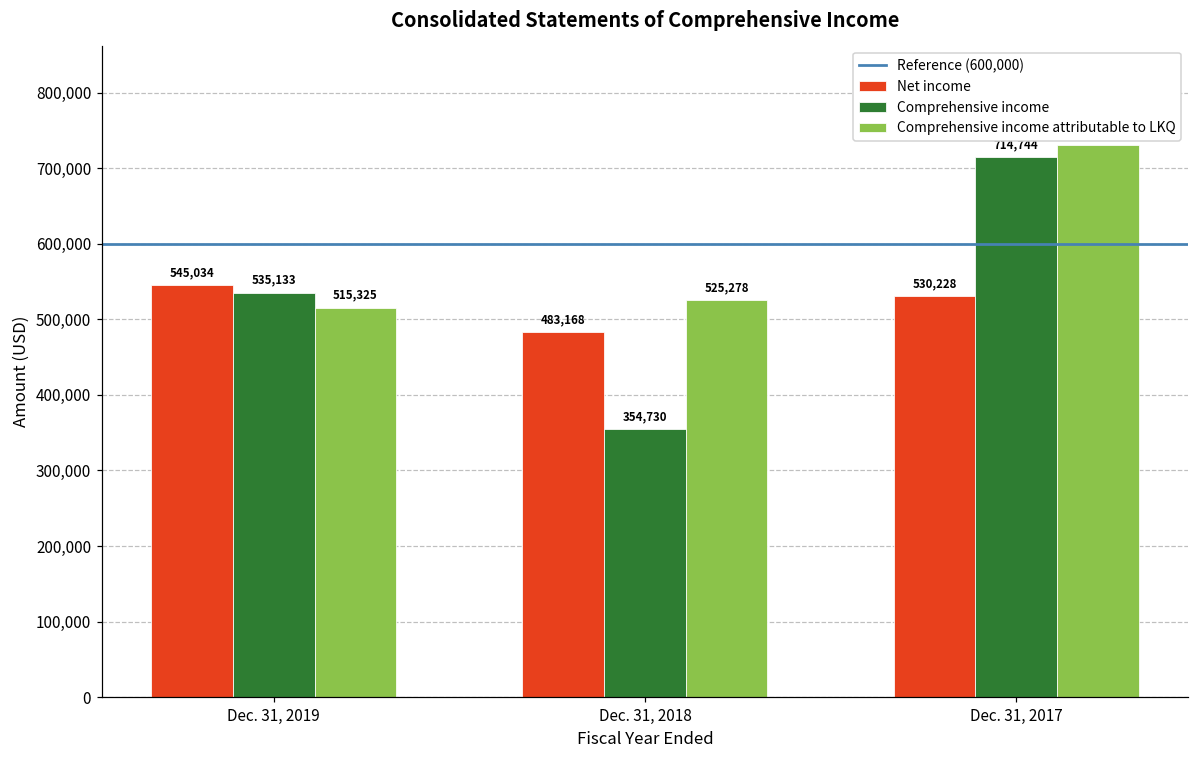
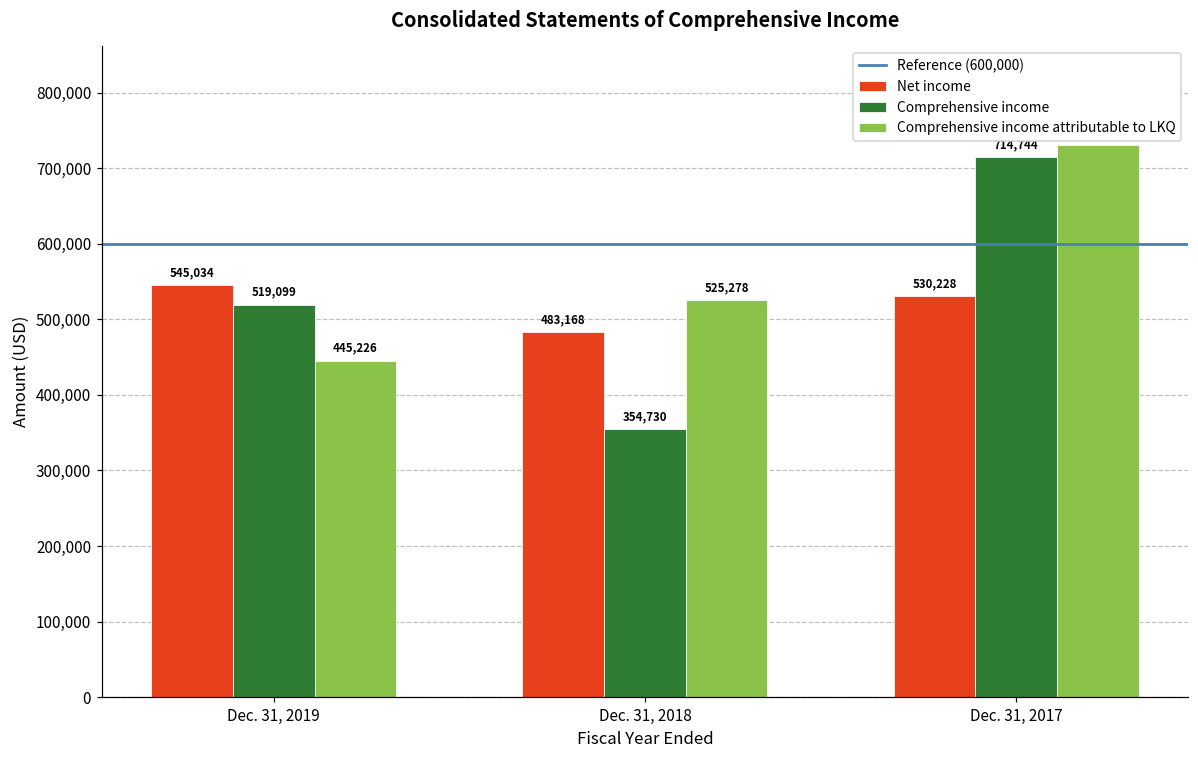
Comprehensive income, Dec. 31, 2019: 535,133 -> 519,099
Comprehensive income attributable to LKQ, Dec. 31, 2019: 515,325 -> 445,226
